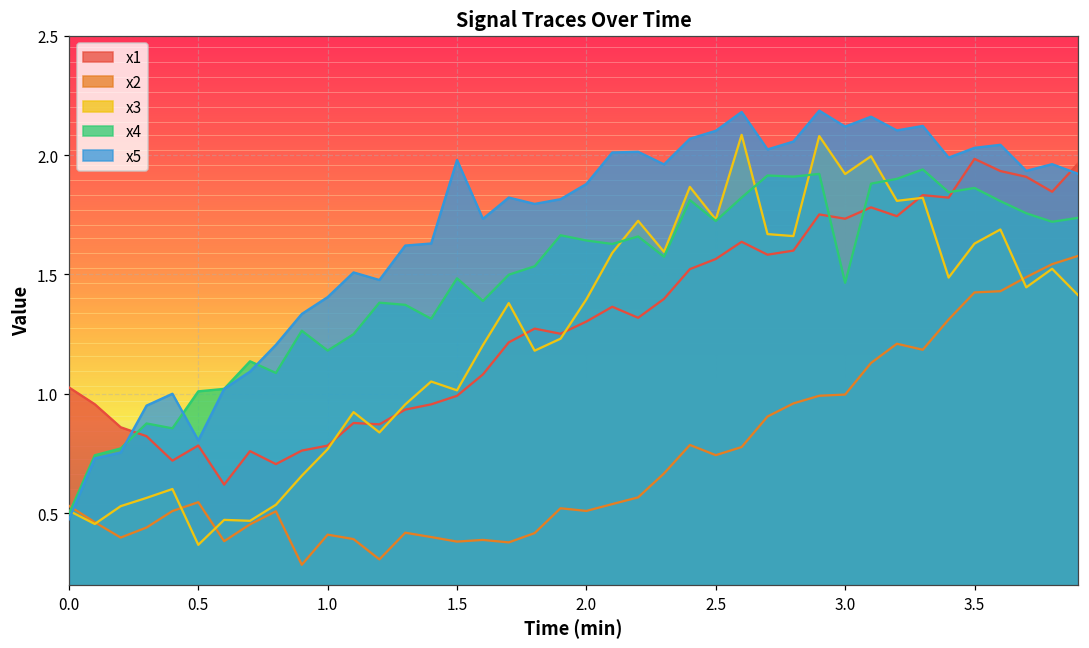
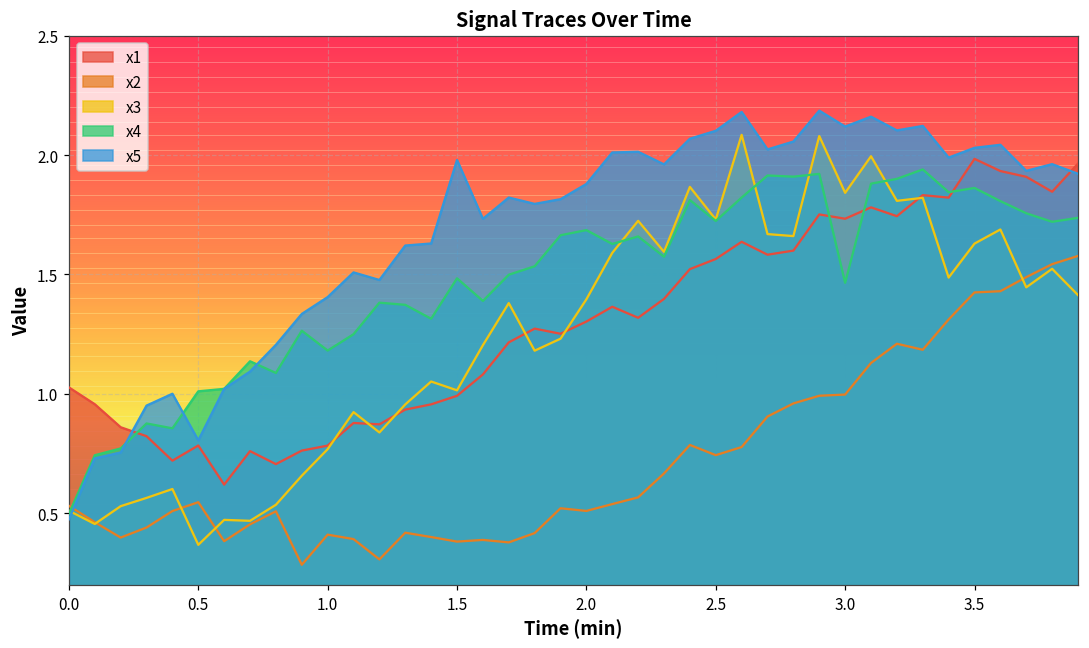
x4, 2.0: 1.64 -> 1.69
x3, 3.0: 1.92 -> 1.84
